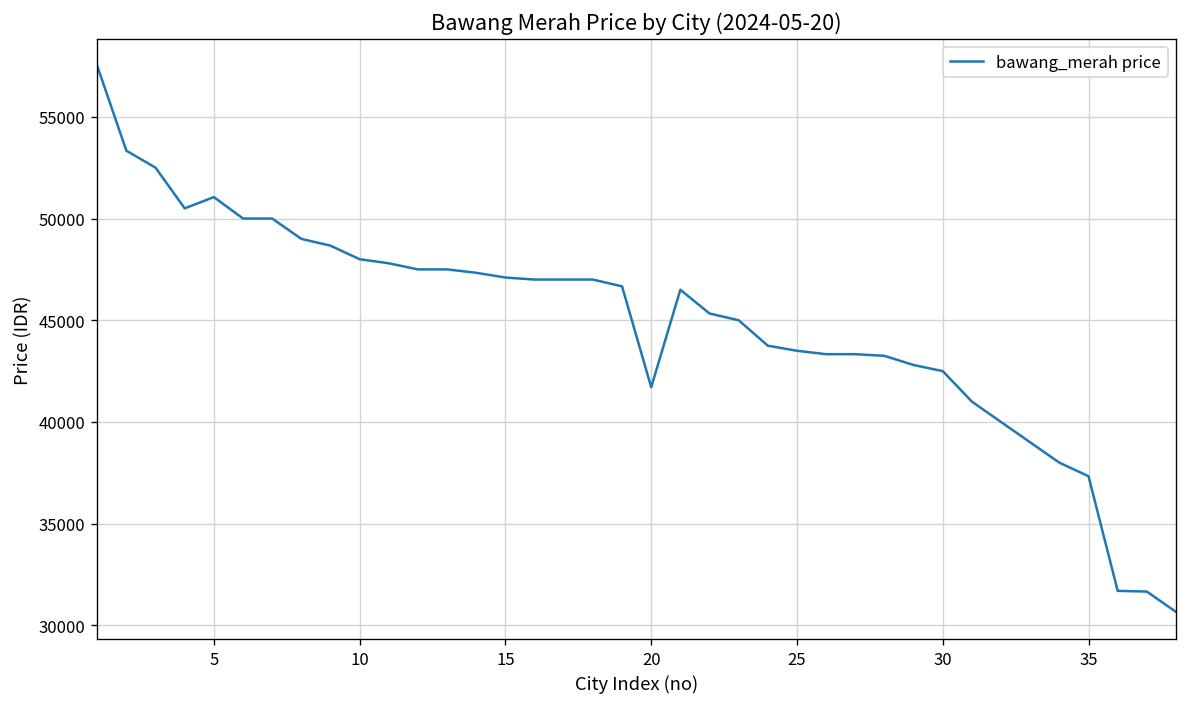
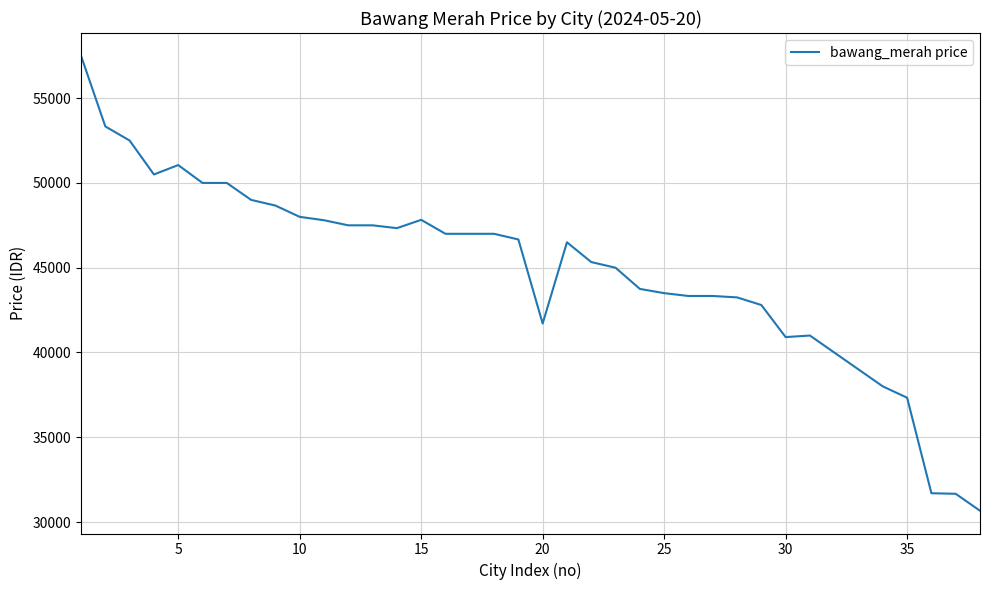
15: 47100 -> 47800
30: 42500 -> 40900
